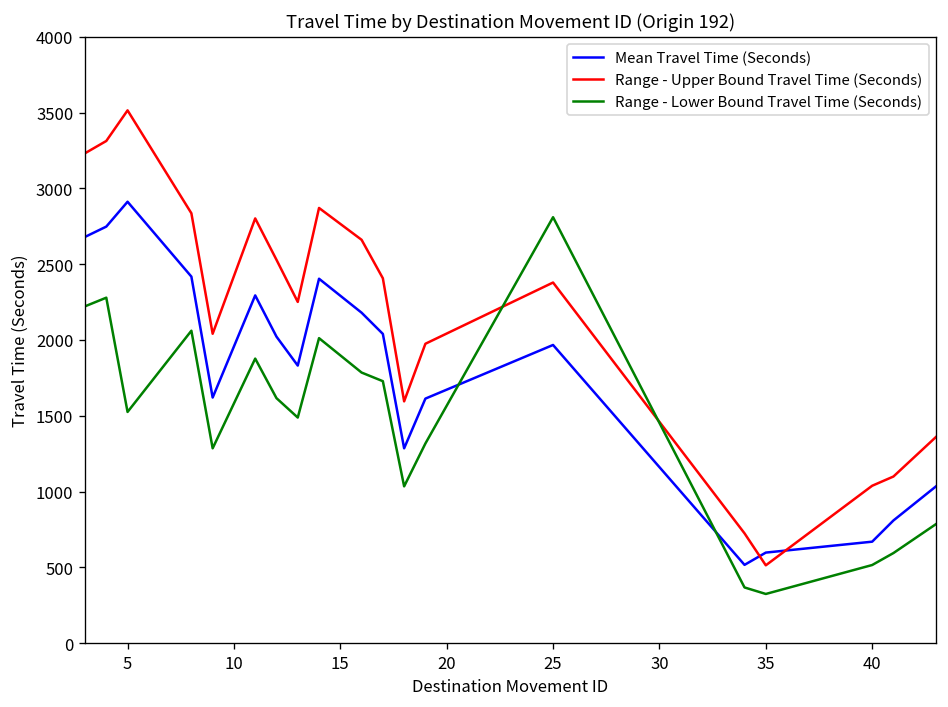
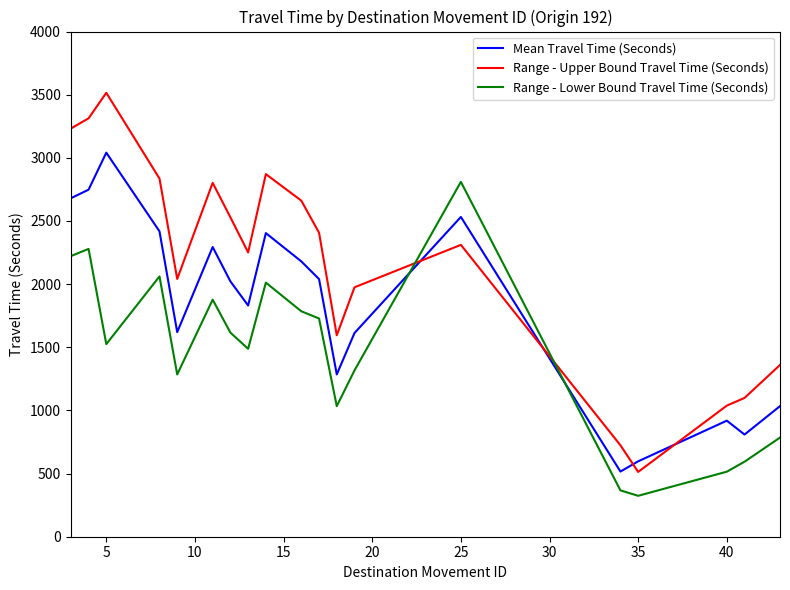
Mean Travel Time (Seconds), 5: 2910 -> 3040
Mean Travel Time (Seconds), 25: 1970 -> 2530
Range - Upper Bound Travel Time (Seconds), 25: 2380 -> 2310
Mean Travel Time (Seconds), 40: 670 -> 920
